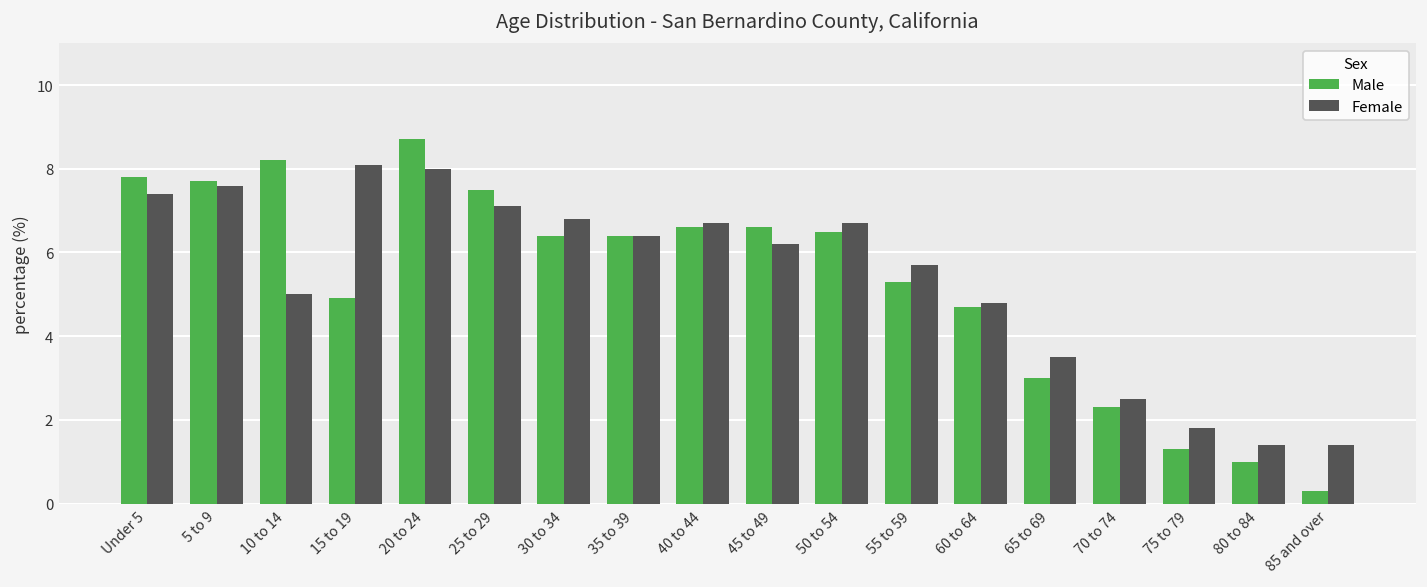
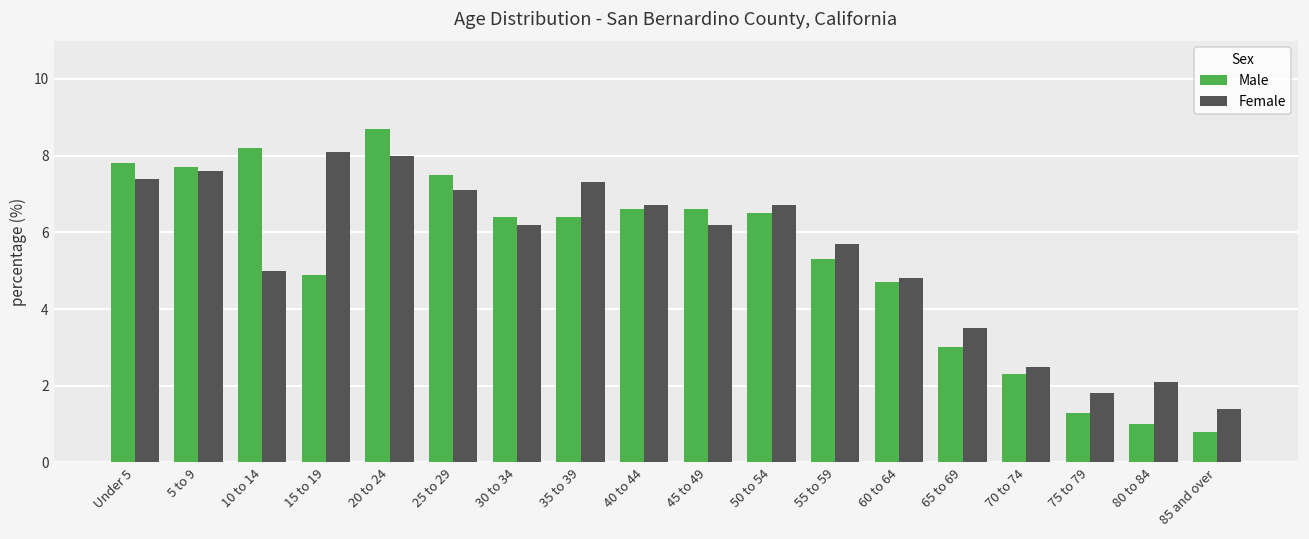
Female, 30 to 34: 6.8 -> 6.2
Female, 35 to 39: 6.4 -> 7.3
Female, 80 to 84: 1.4 -> 2.1
Male, 85 and over: 0.3 -> 0.8
